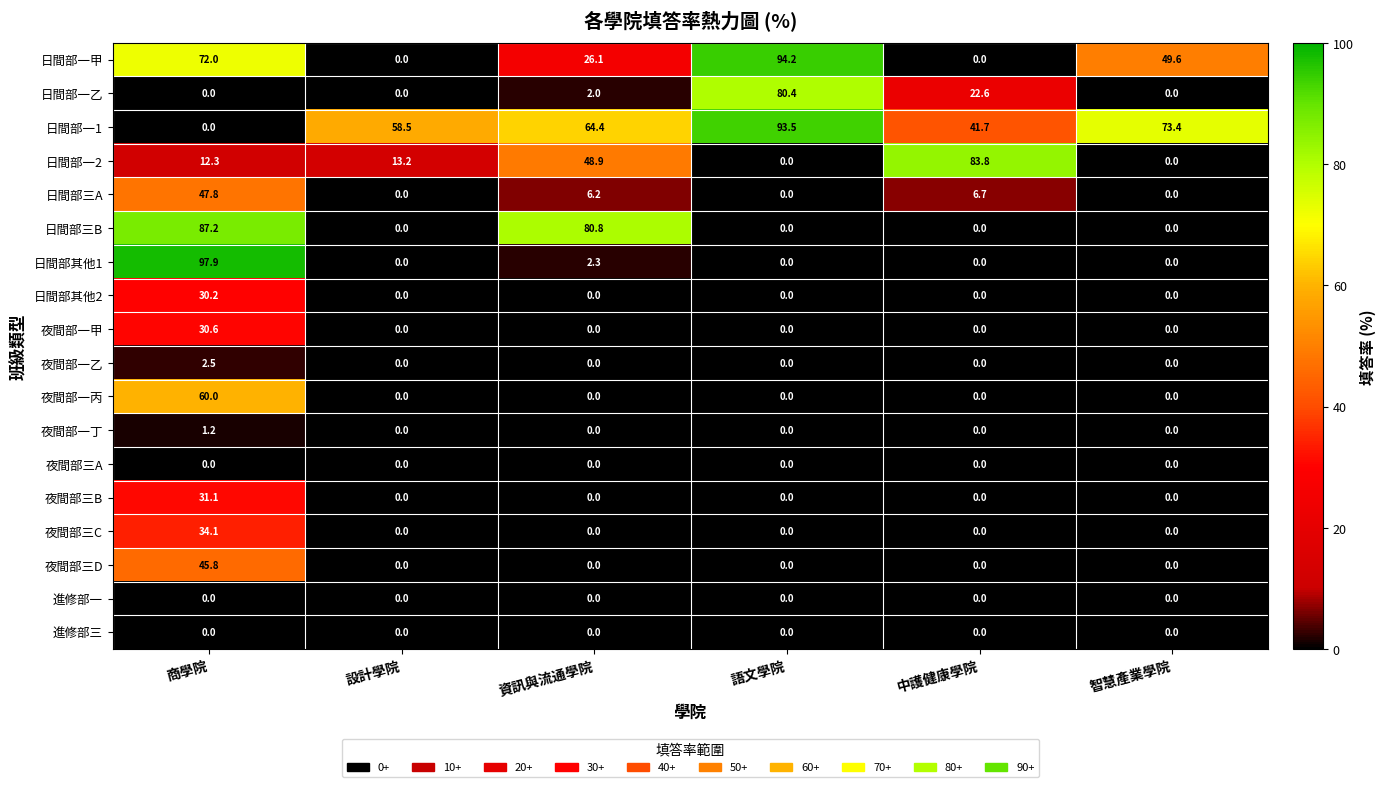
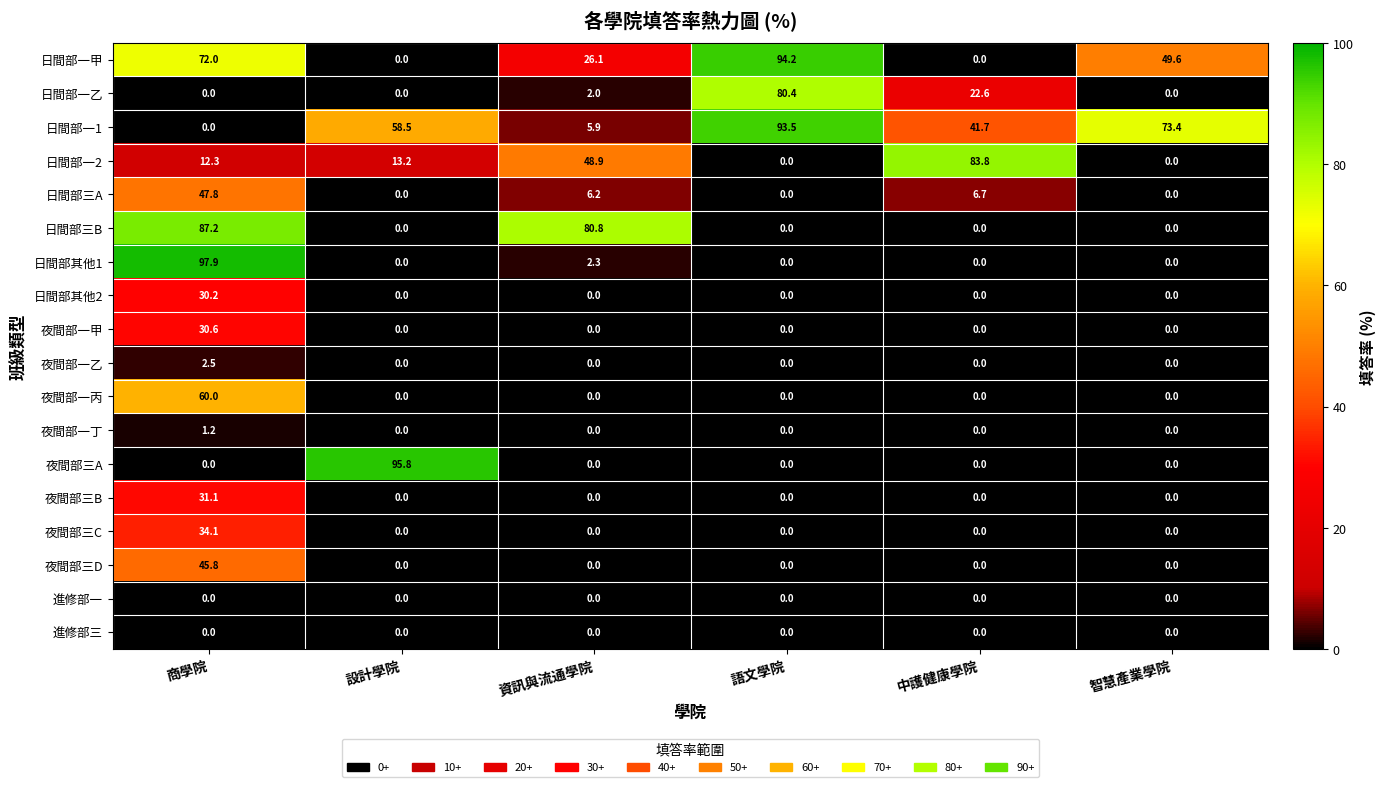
日間部一1, 資訊與流通學院: 64.4 -> 5.9
夜間部三A, 設計學院: 0.0 -> 95.8
